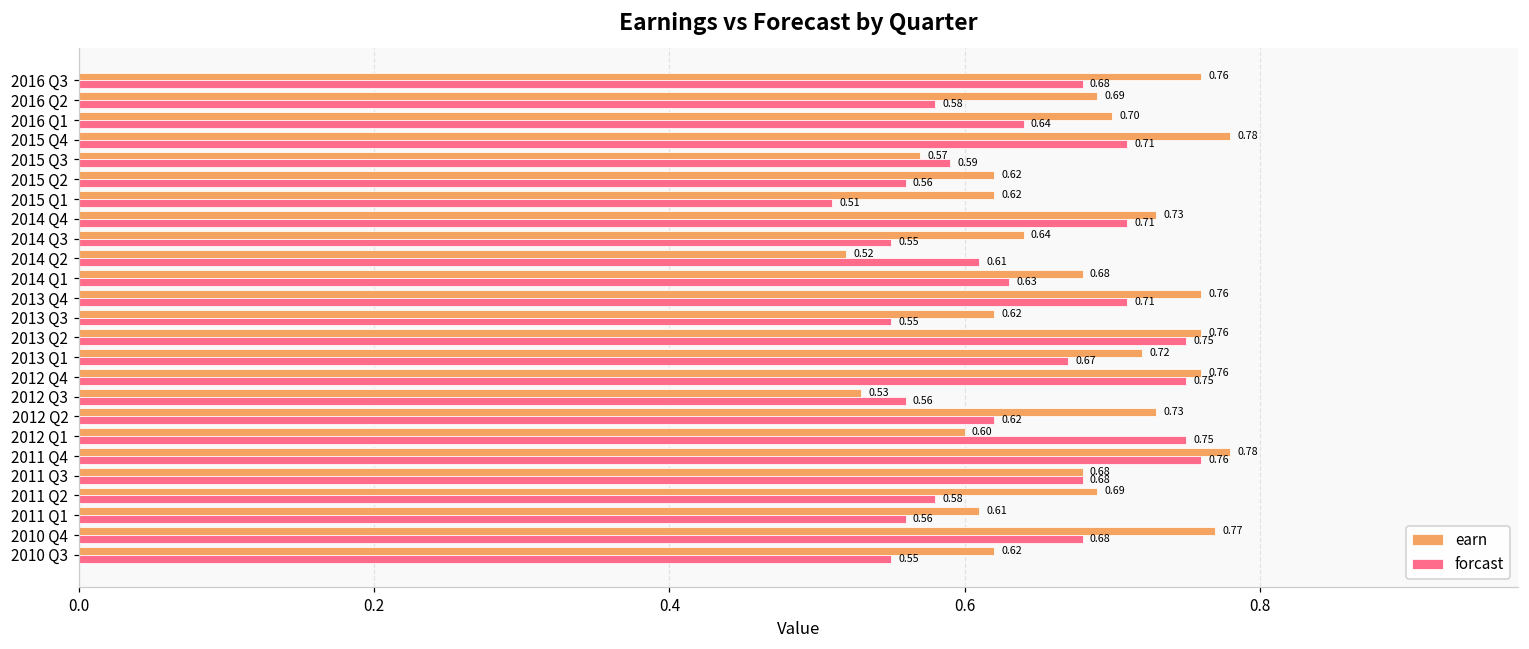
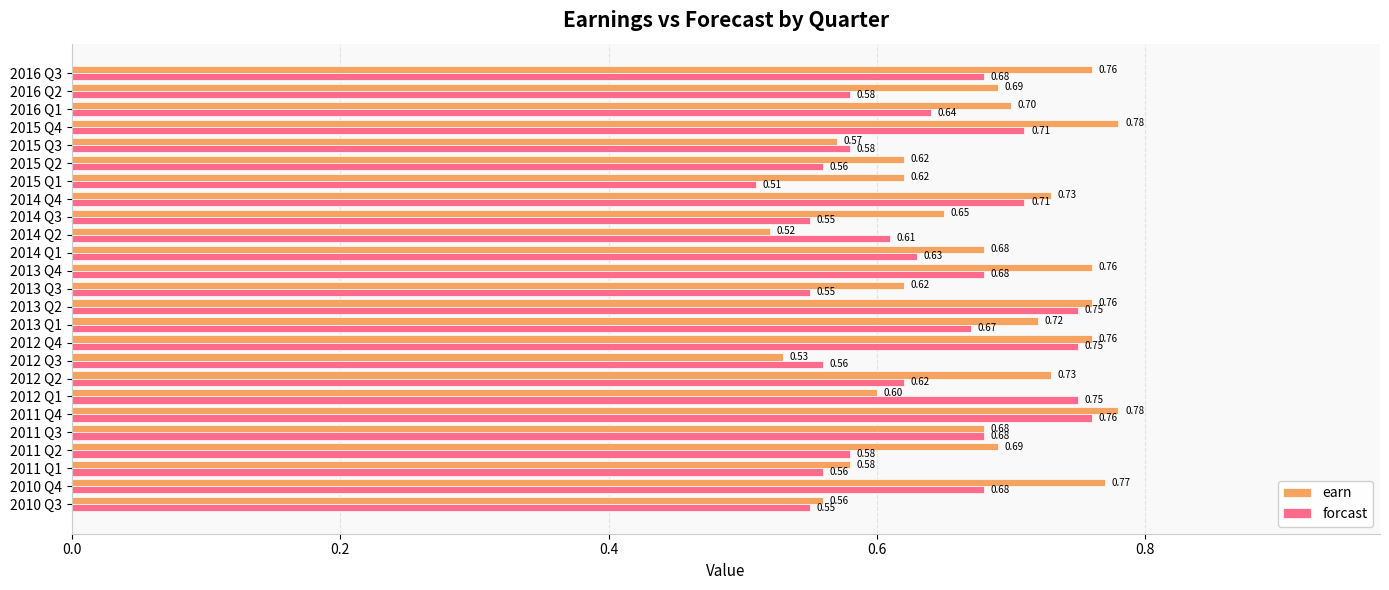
forcast, 2015 Q3: 0.59 -> 0.58
earn, 2014 Q3: 0.64 -> 0.65
forcast, 2013 Q4: 0.71 -> 0.68
earn, 2011 Q1: 0.61 -> 0.58
earn, 2010 Q3: 0.62 -> 0.56
